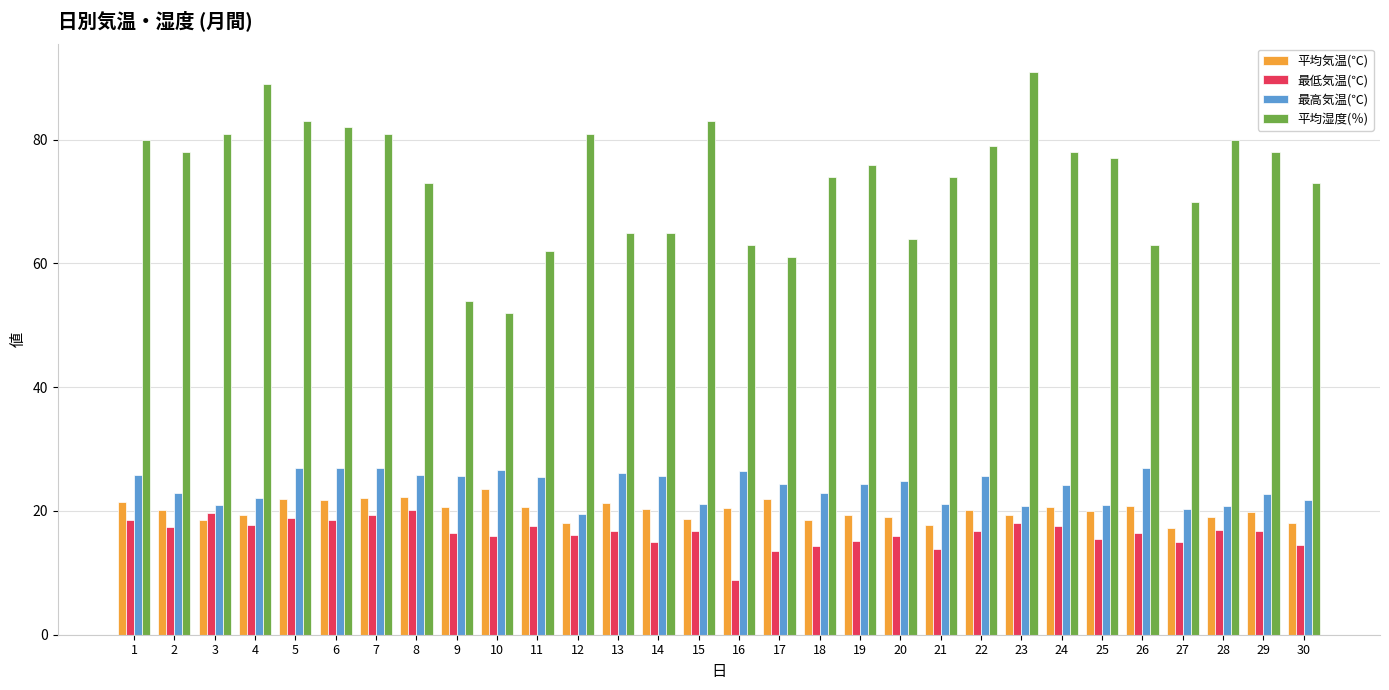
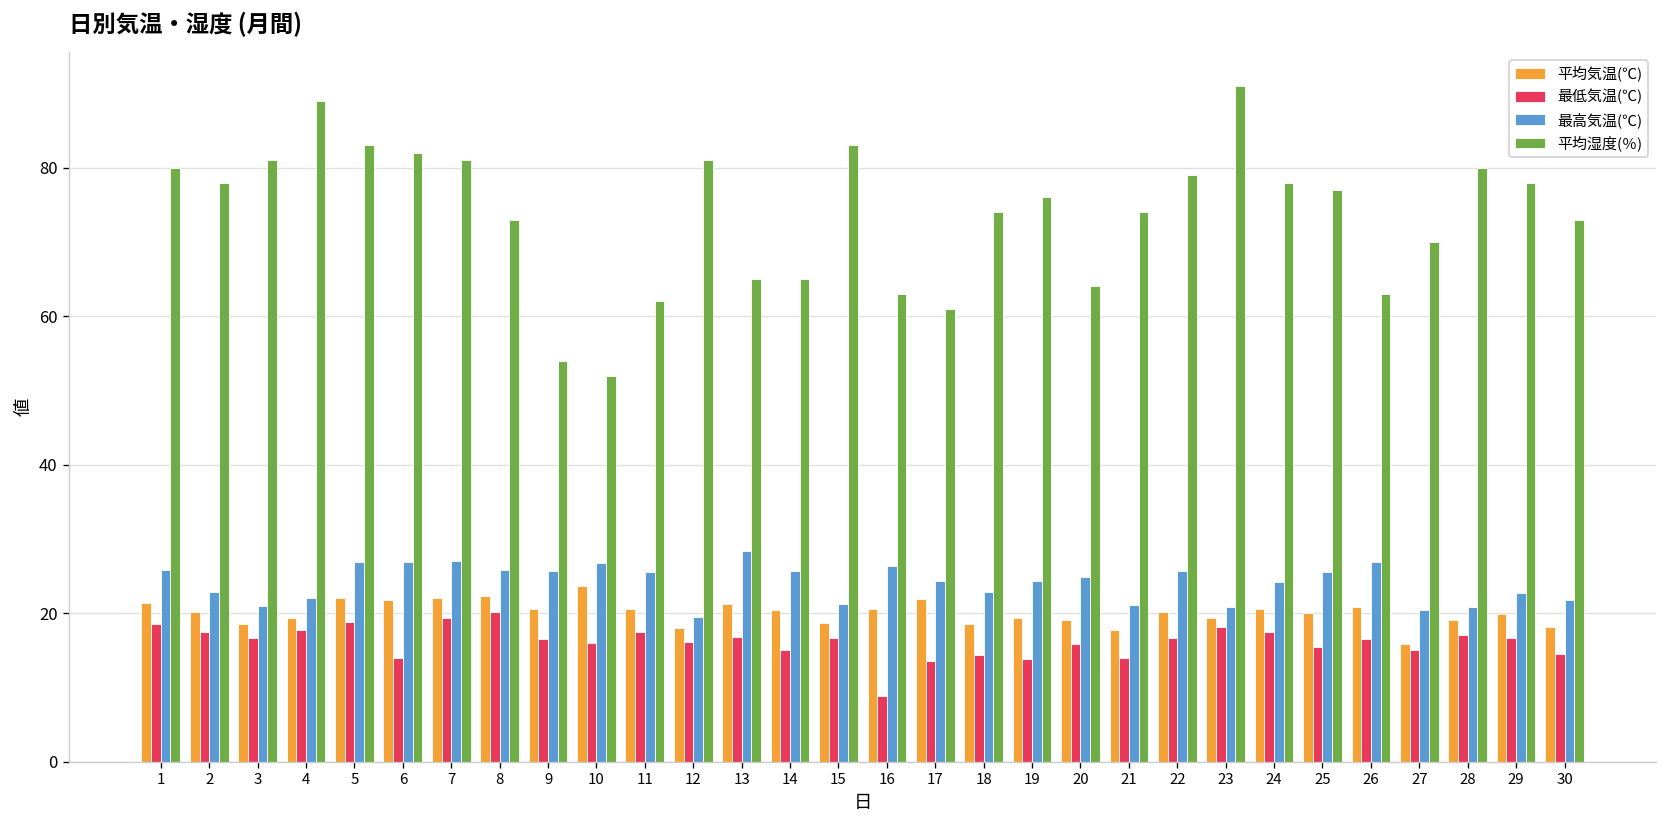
最低気温(℃), 3: 20 -> 17
最低気温(℃), 6: 19 -> 14
最高気温(℃), 13: 26 -> 28
最低気温(℃), 19: 15 -> 14
最高気温(℃), 25: 21 -> 26
平均気温(℃), 27: 17 -> 16
